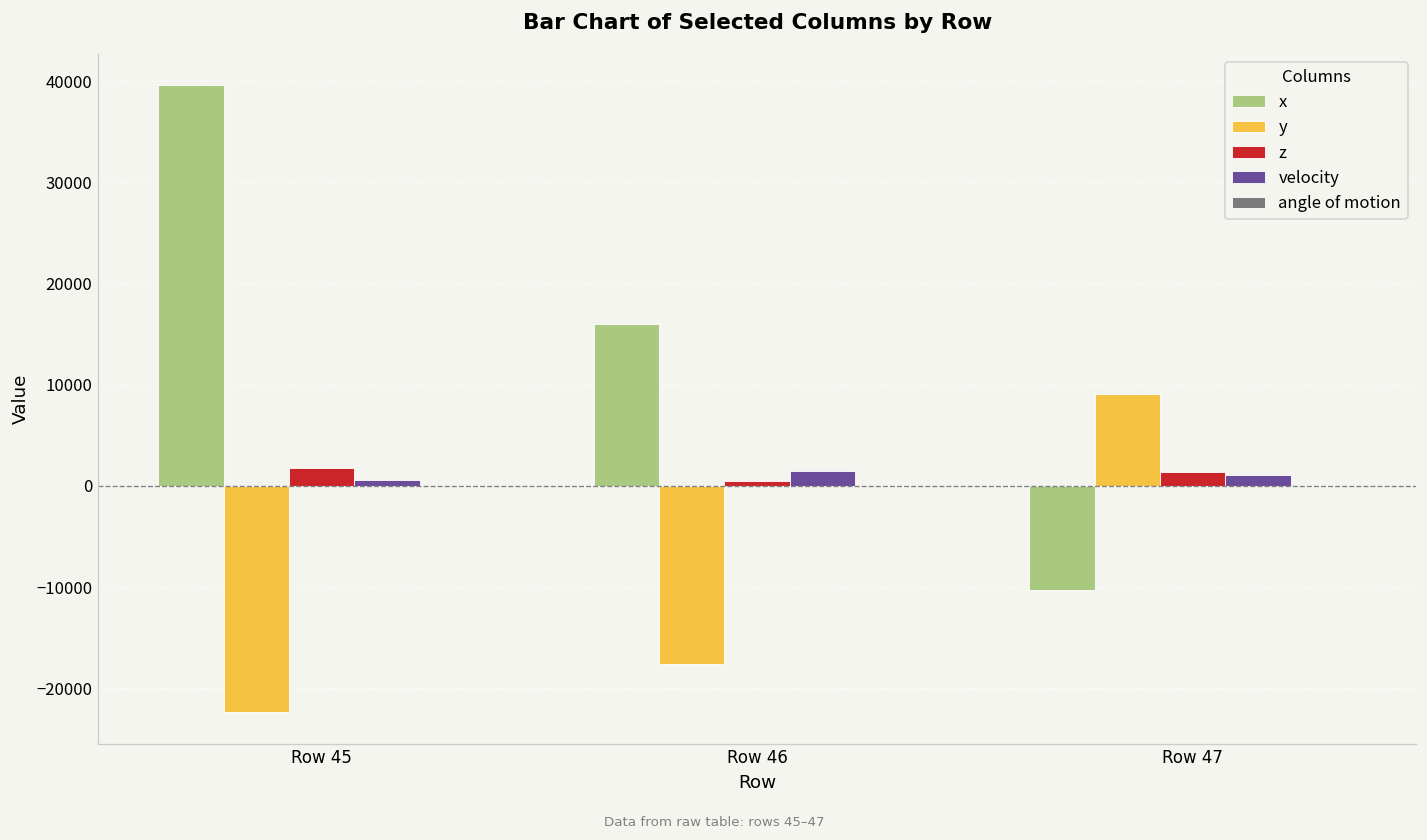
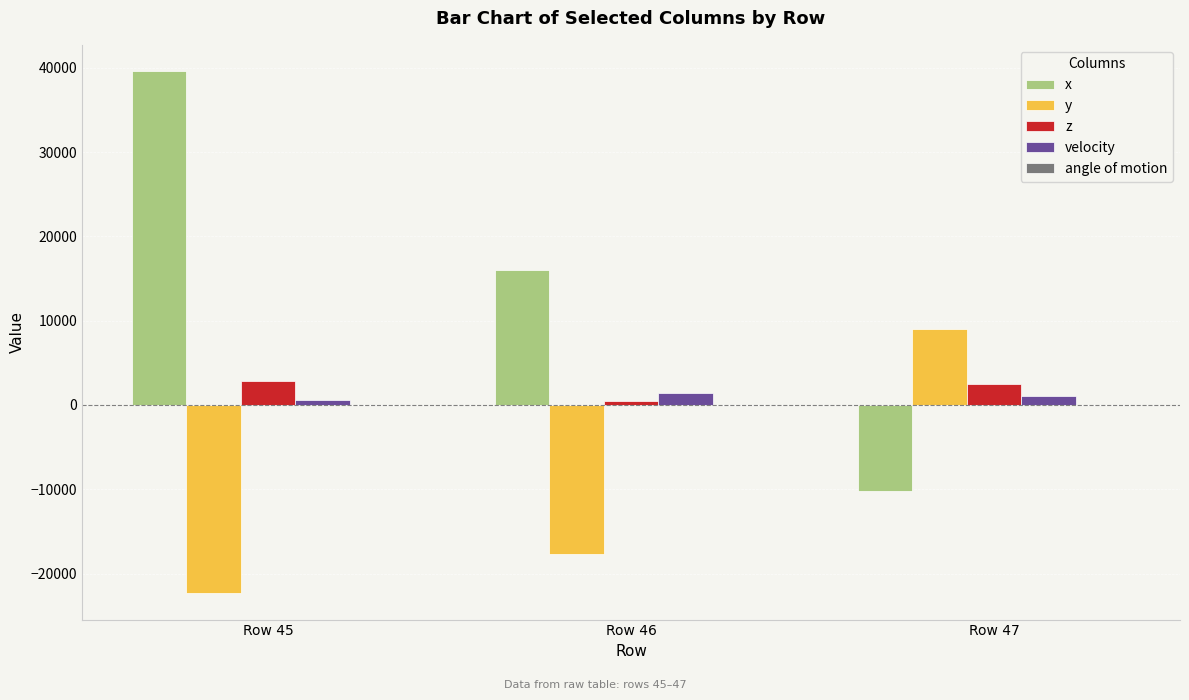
z, Row 45: 2000 -> 3000
z, Row 47: 1000 -> 2000
